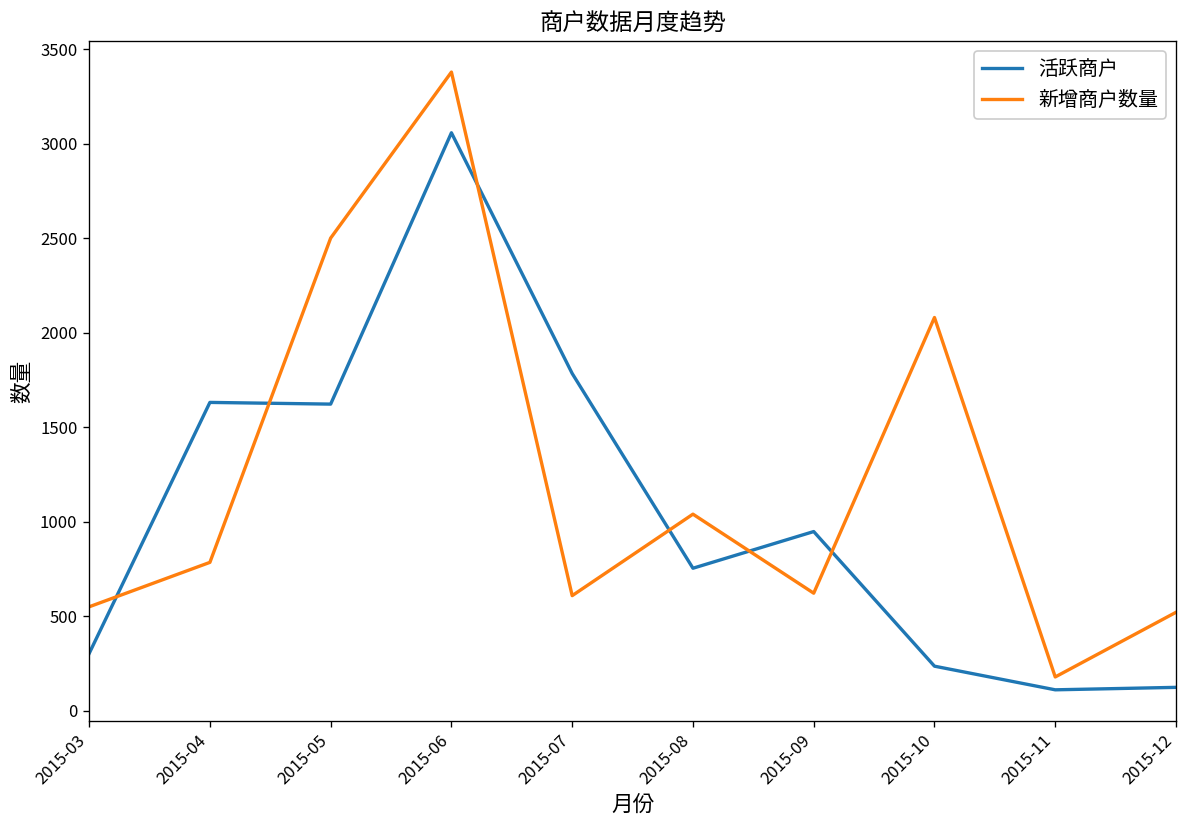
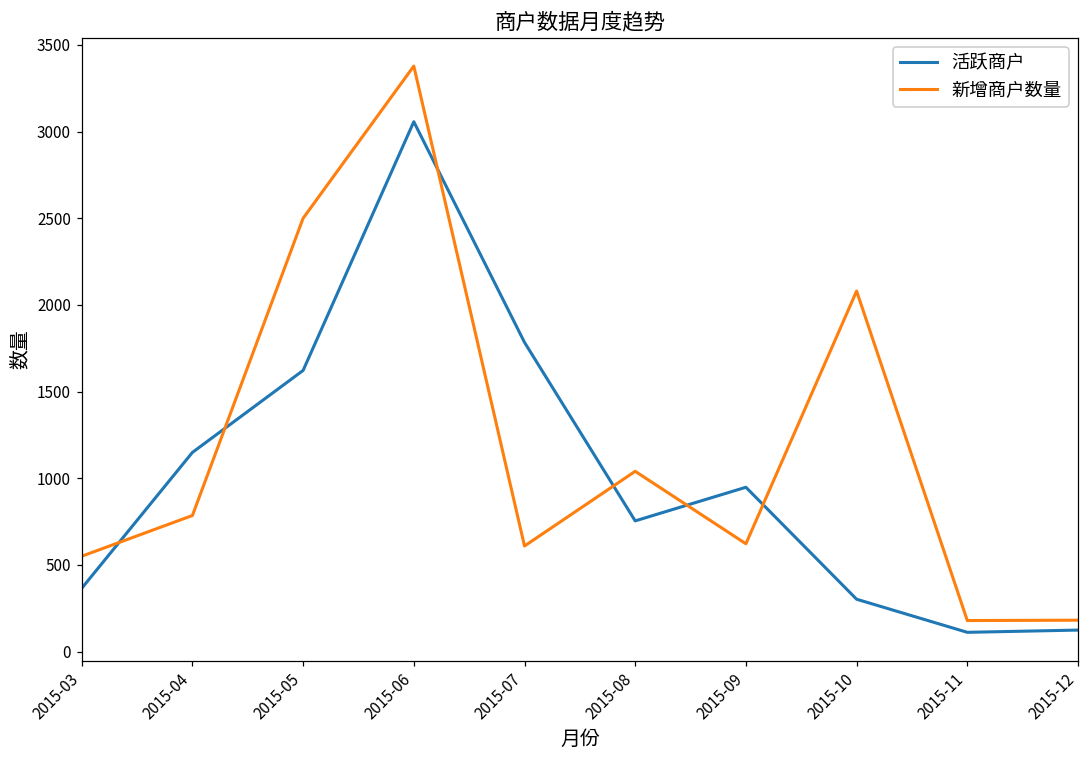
活跃商户, 2015-03: 300 -> 370
活跃商户, 2015-04: 1630 -> 1150
活跃商户, 2015-10: 240 -> 300
新增商户数量, 2015-12: 520 -> 180
